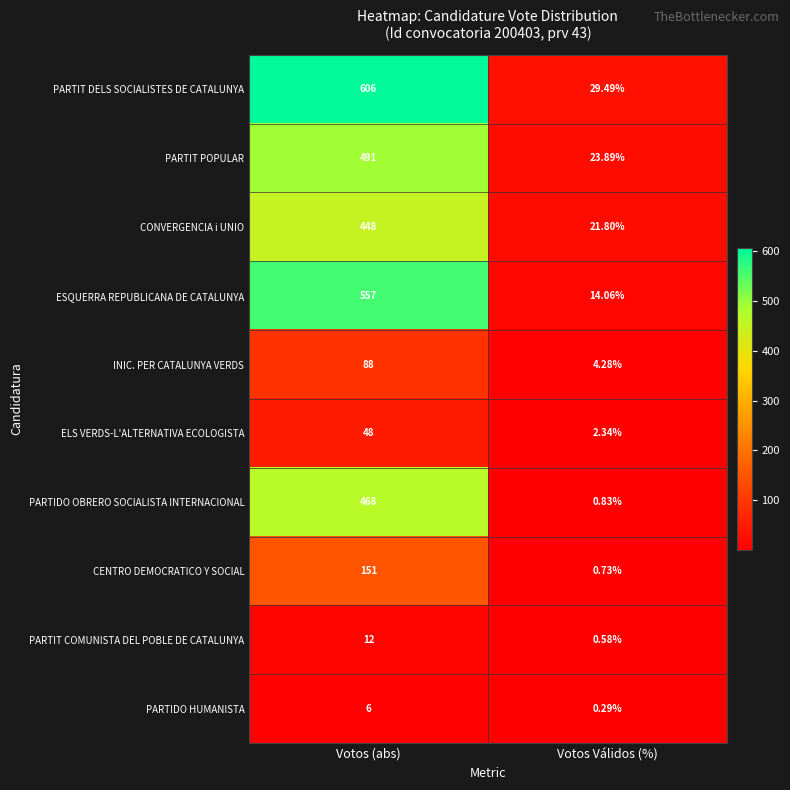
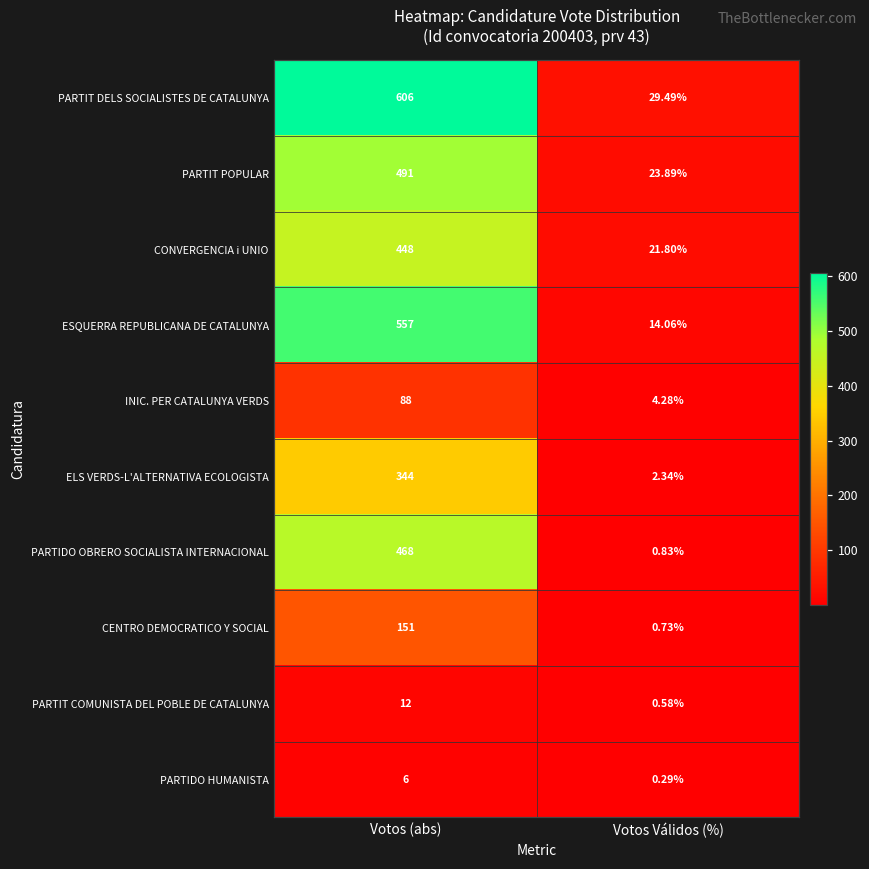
ELS VERDS-L'ALTERNATIVA ECOLOGISTA, Votos (abs): 48 -> 344
